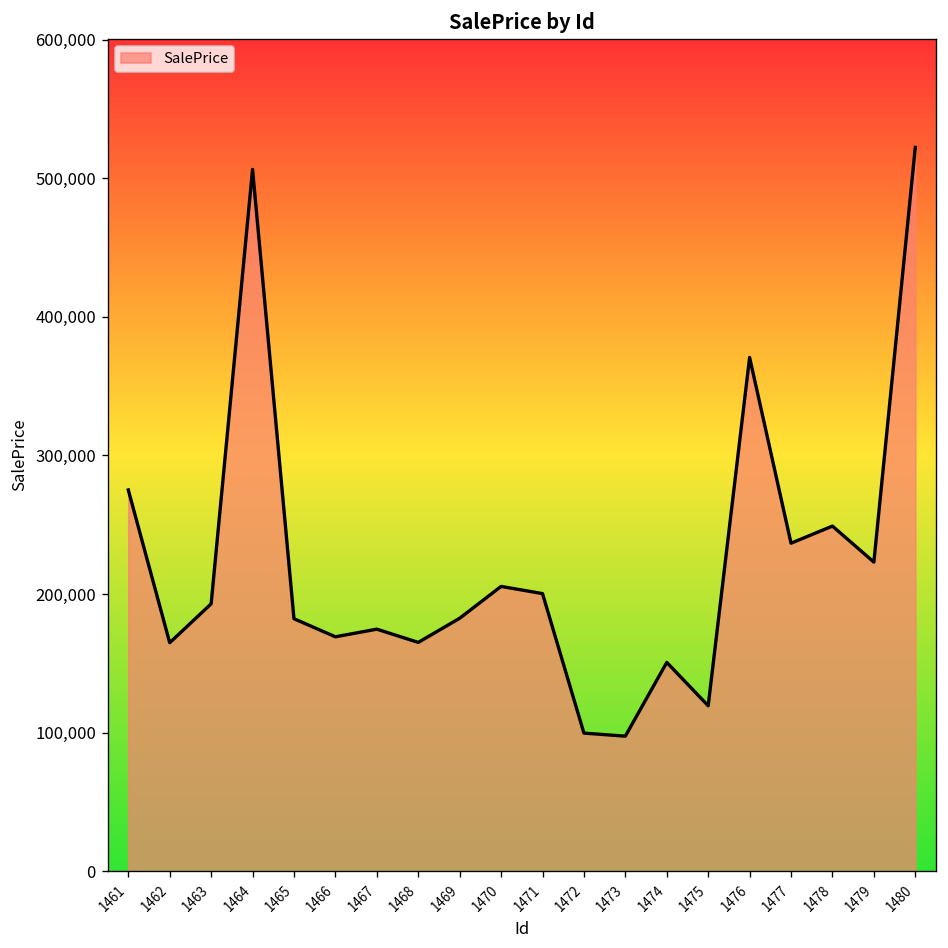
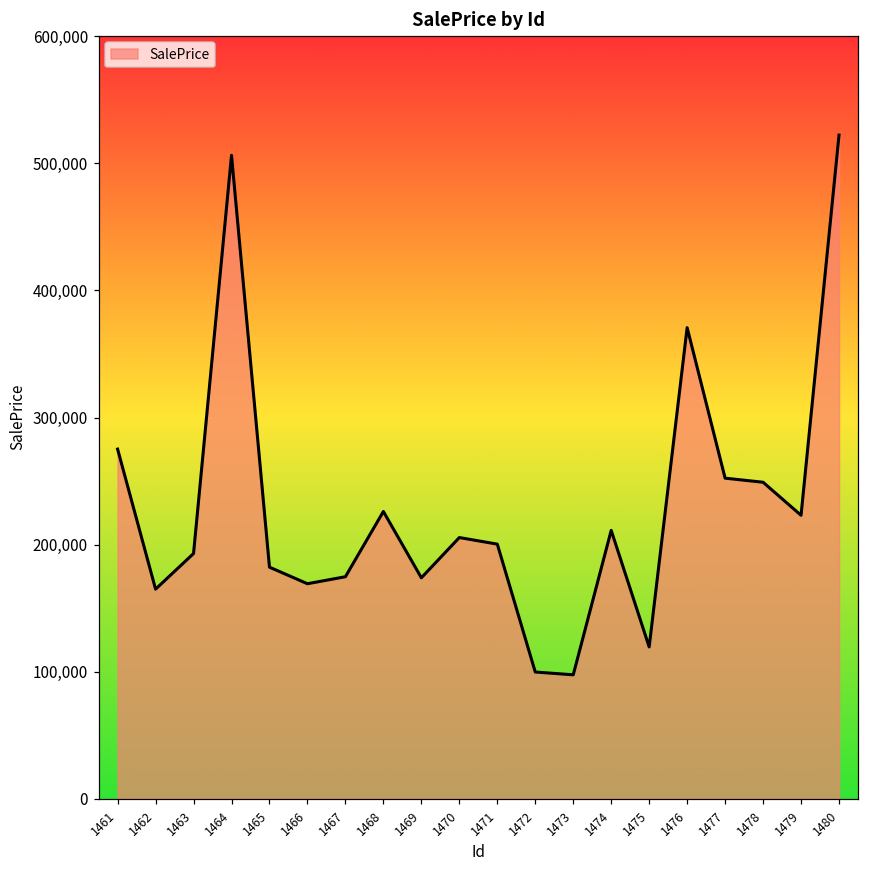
1468: 165,000 -> 226,000
1469: 183,000 -> 174,000
1474: 151,000 -> 211,000
1477: 237,000 -> 252,000
